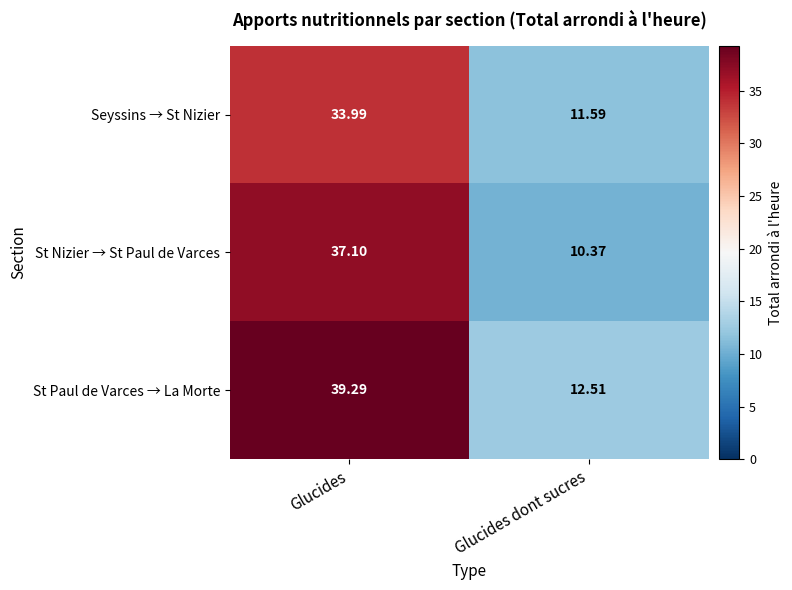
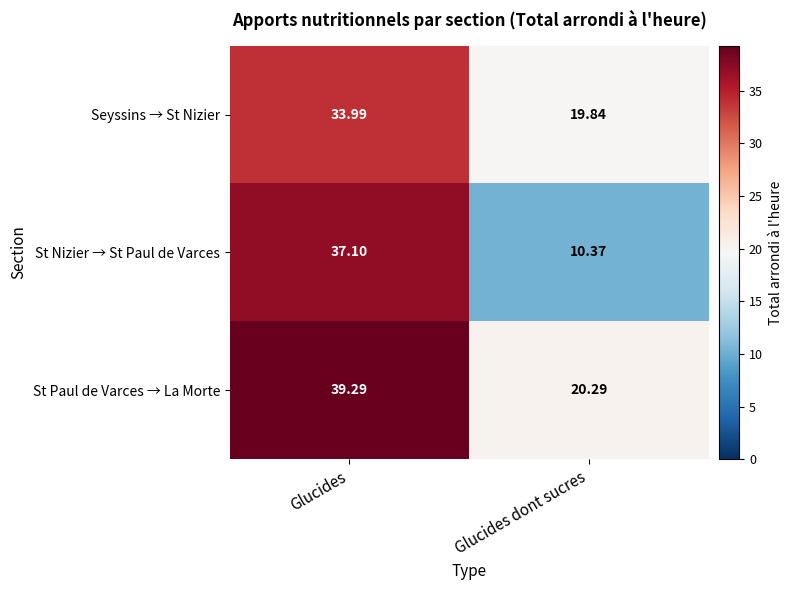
Seyssins → St Nizier, Glucides dont sucres: 11.59 -> 19.84
St Paul de Varces → La Morte, Glucides dont sucres: 12.51 -> 20.29
